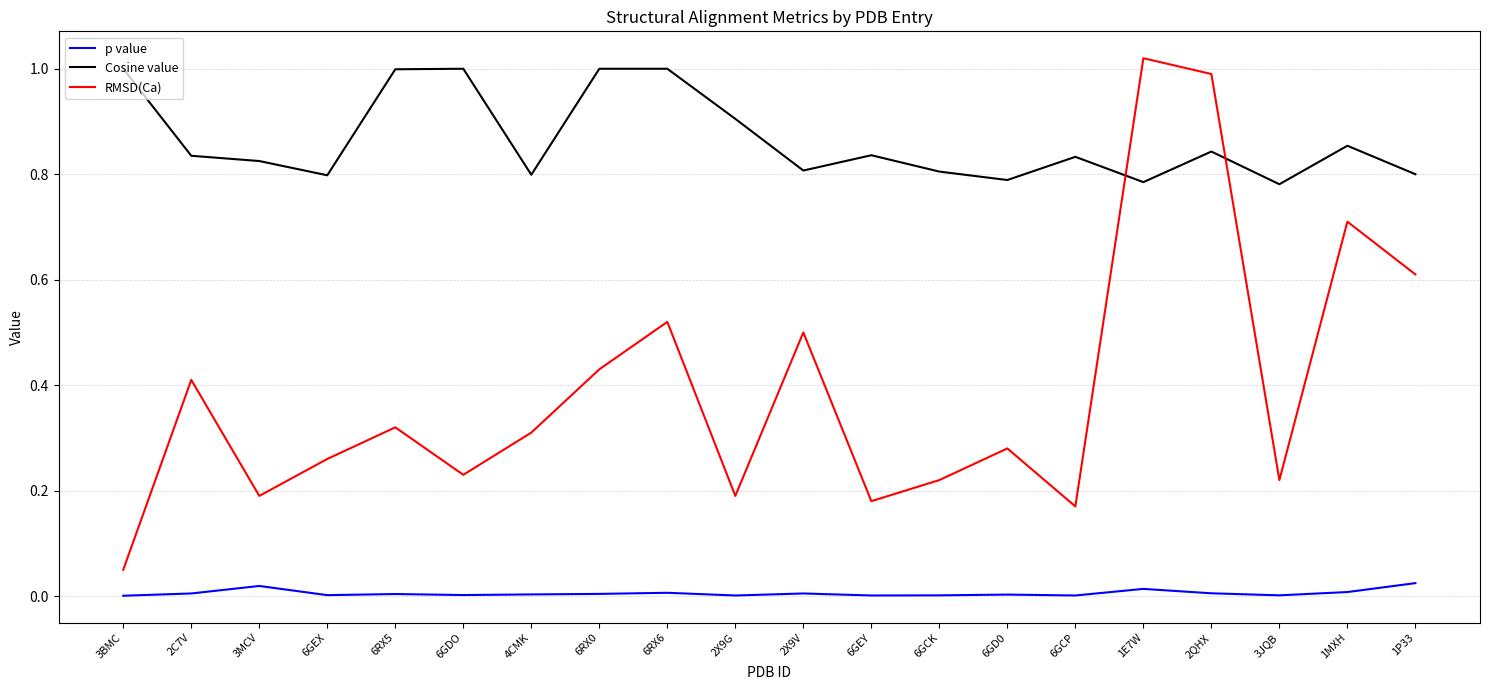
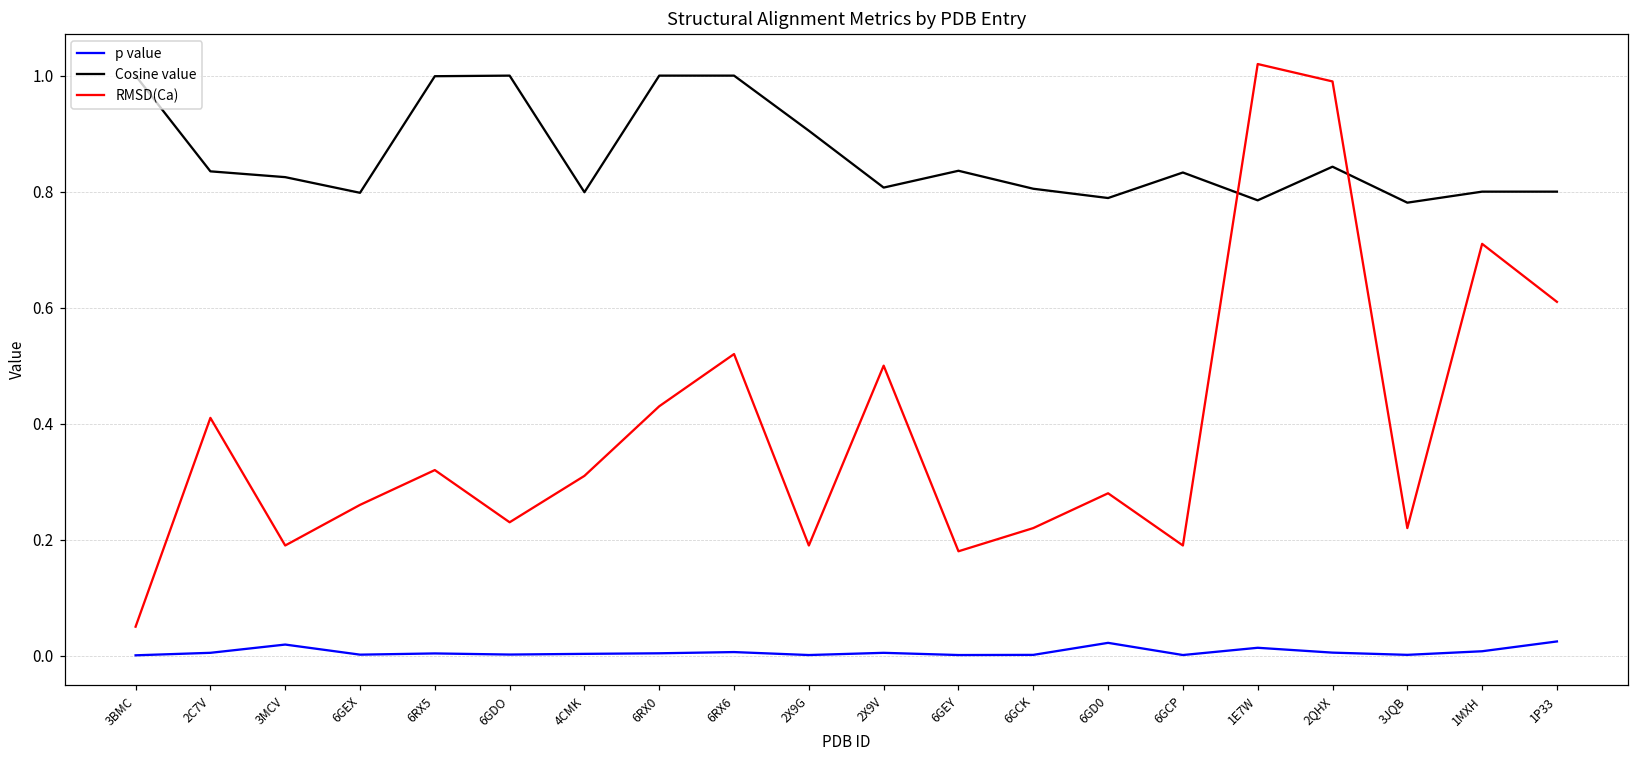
p value, 6GD0: 0.00 -> 0.02
RMSD(Ca), 6GCP: 0.17 -> 0.19
Cosine value, 1MXH: 0.85 -> 0.80
